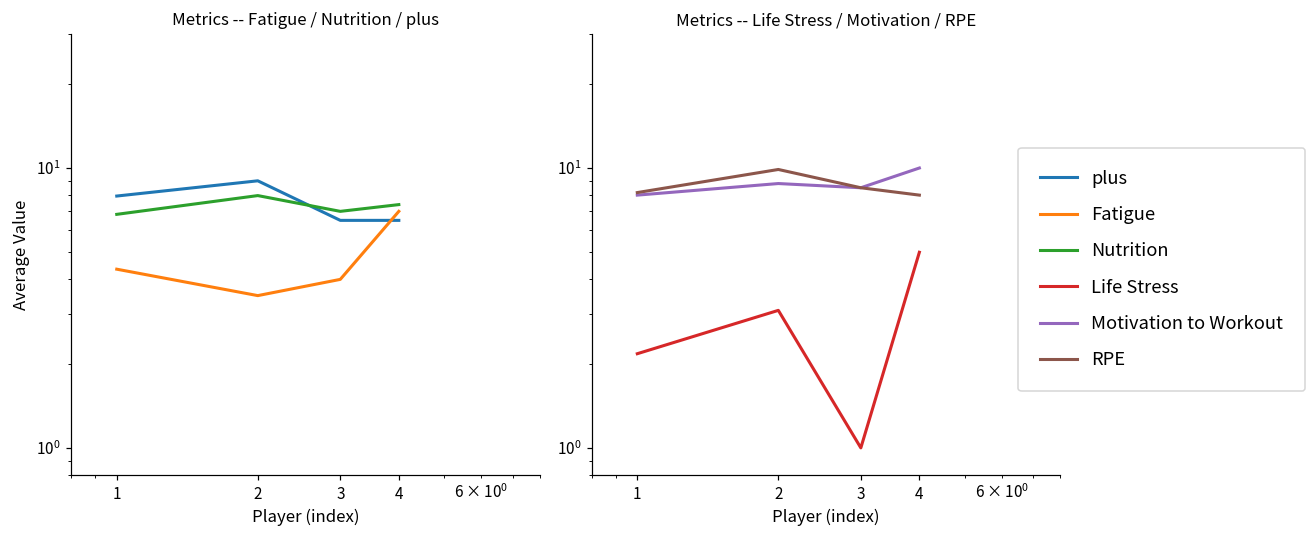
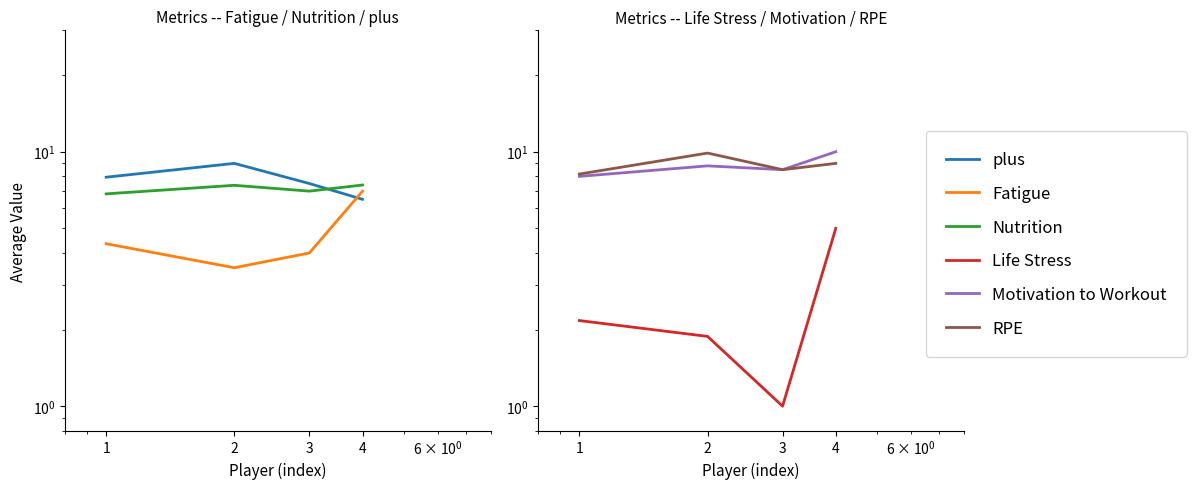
Metrics -- Fatigue / Nutrition / plus, Nutrition, 2: 8.0 -> 7.4
Metrics -- Fatigue / Nutrition / plus, plus, 3: 6.5 -> 7.5
Metrics -- Life Stress / Motivation / RPE, Life Stress, 2: 3.1 -> 1.9
Metrics -- Life Stress / Motivation / RPE, RPE, 4: 8 -> 9
